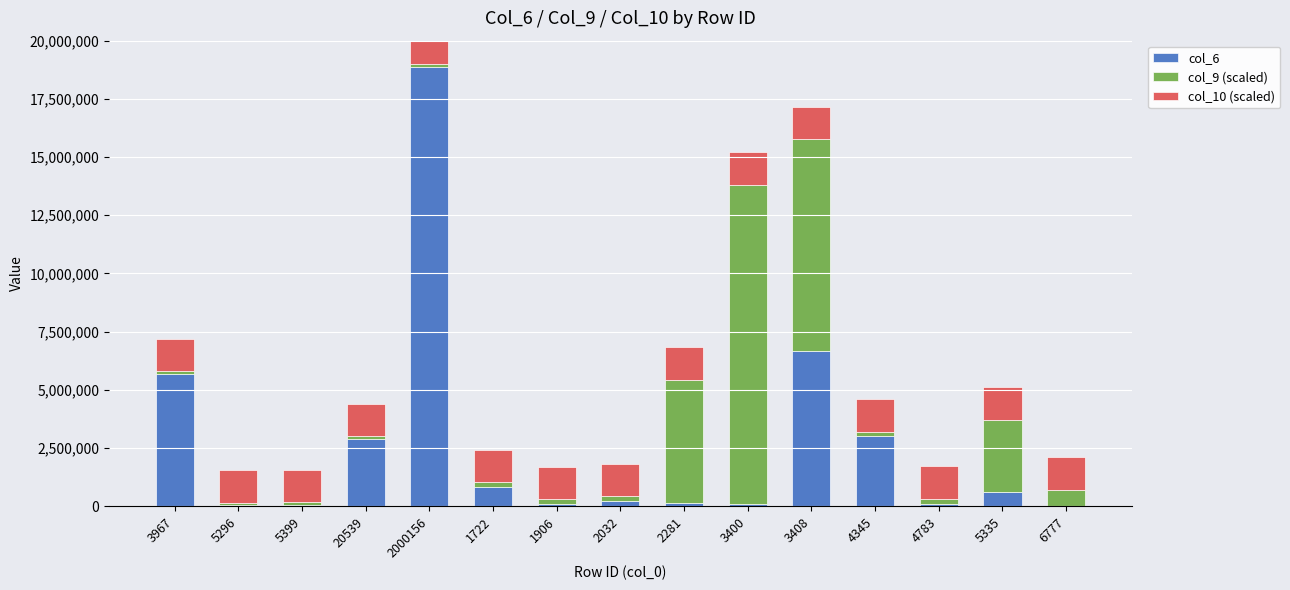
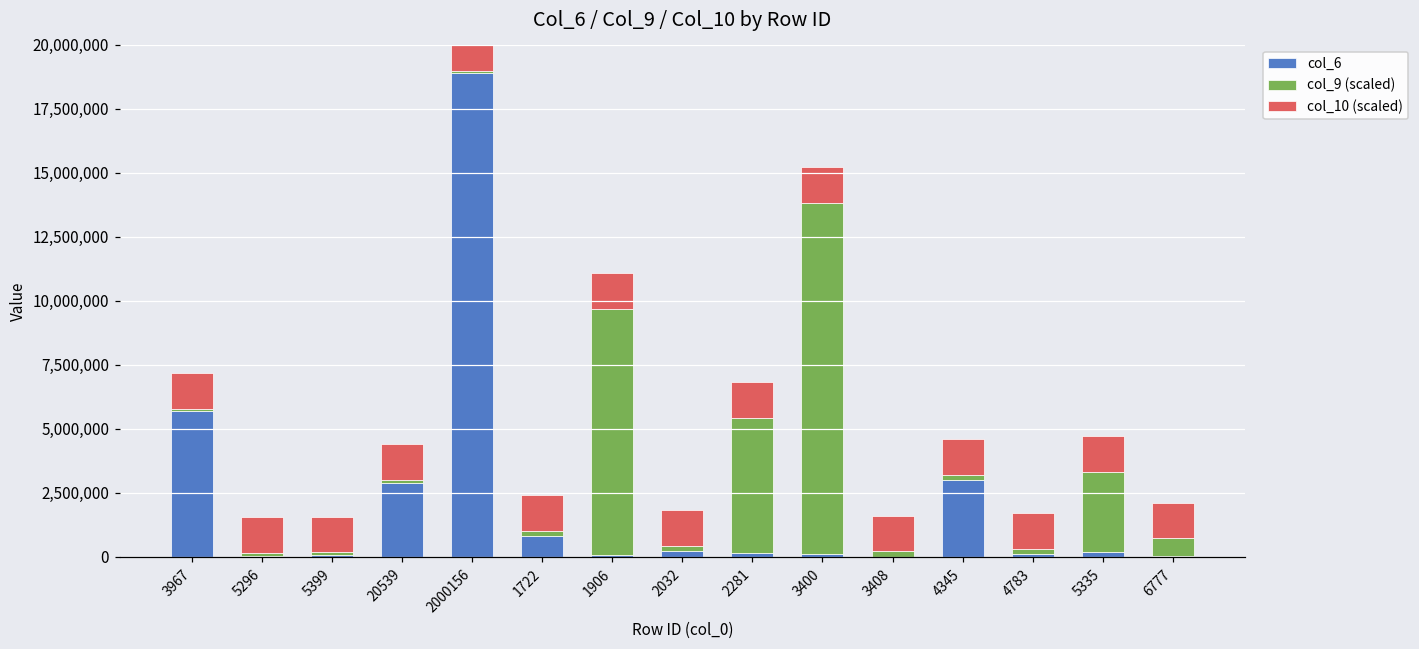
col_9 (scaled), 1906: 200,000 -> 9,600,000
col_6, 3408: 6,700,000 -> 0
col_9 (scaled), 3408: 9,100,000 -> 200,000
col_6, 5335: 600,000 -> 200,000
